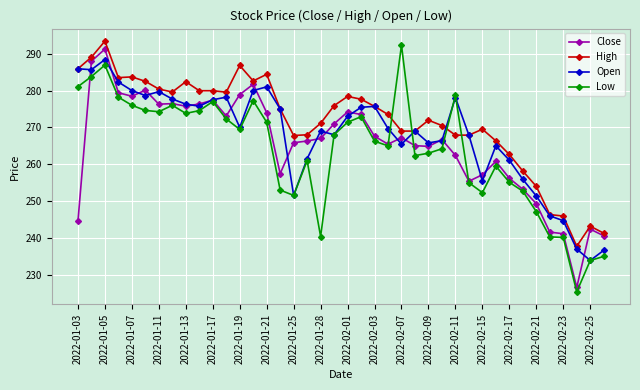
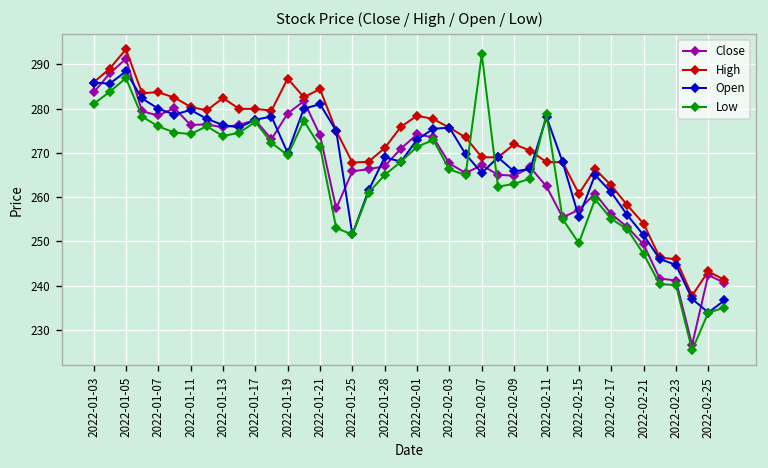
Close, 2022-01-03: 245 -> 284
Low, 2022-01-28: 240 -> 265
High, 2022-02-15: 270 -> 261
Low, 2022-02-15: 252 -> 250
